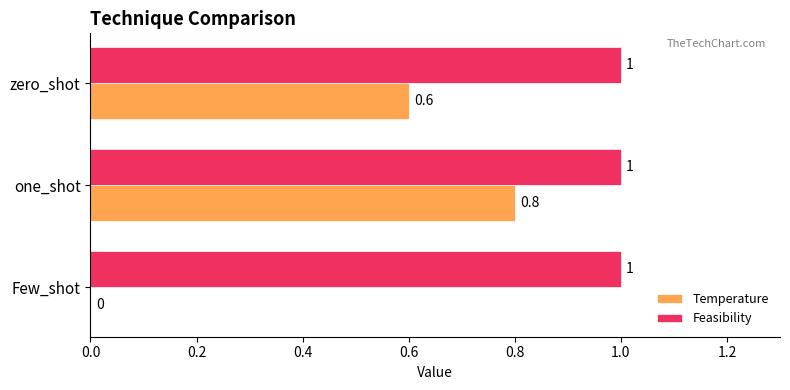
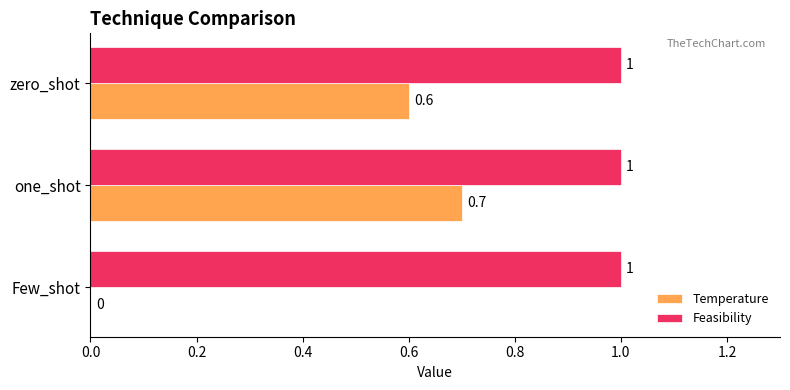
Temperature, one_shot: 0.8 -> 0.7
